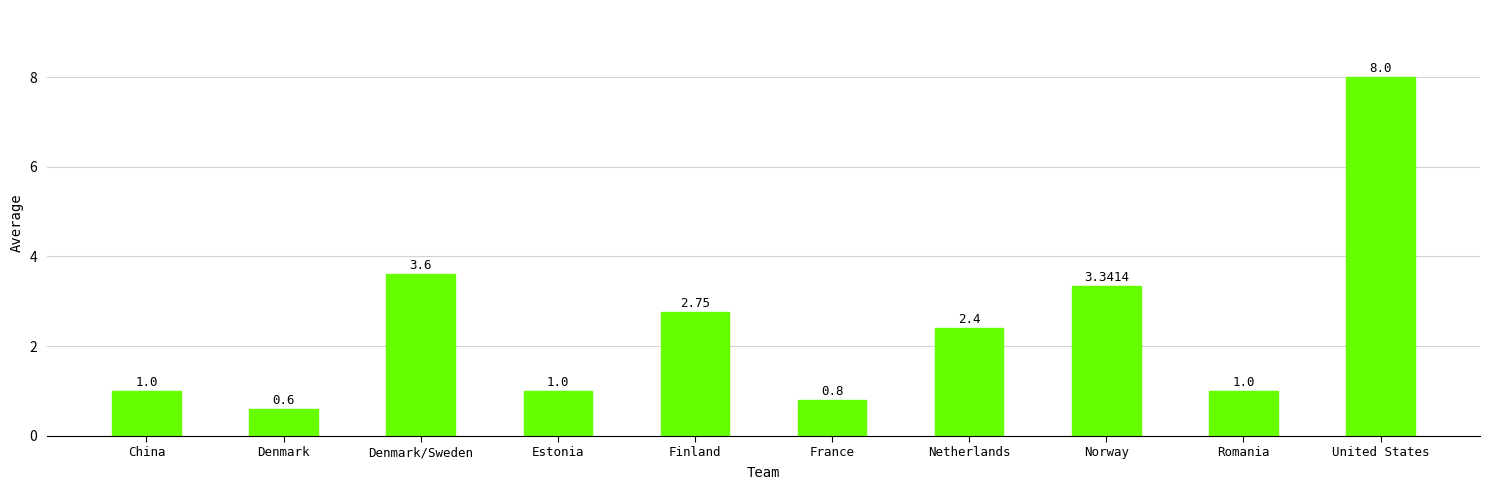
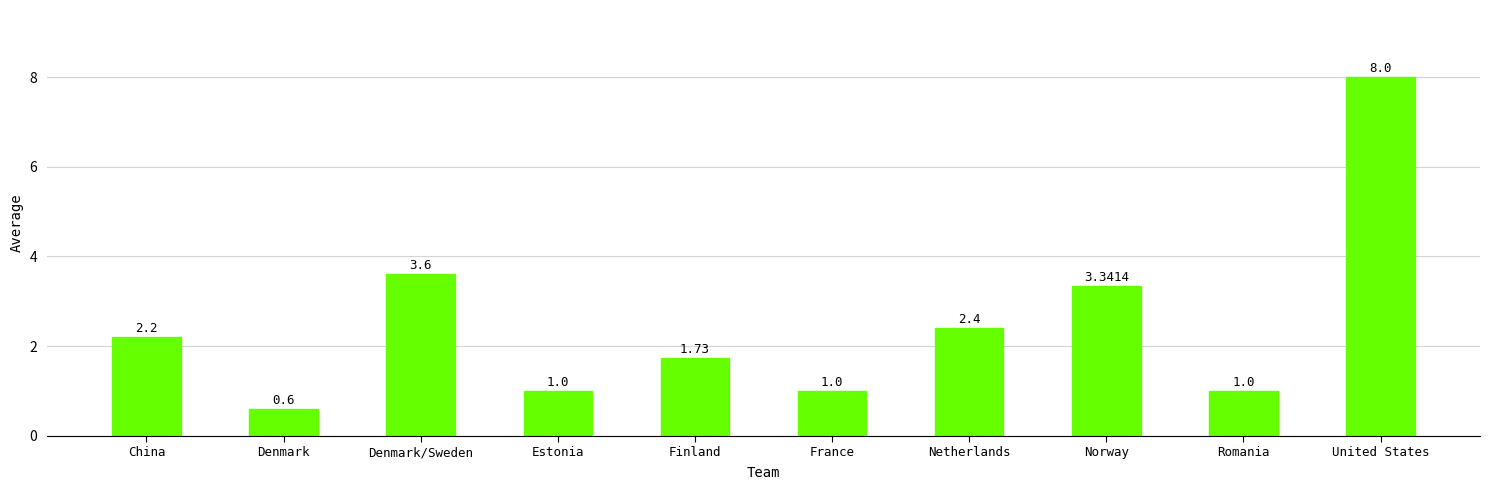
China: 1.0 -> 2.2
Finland: 2.75 -> 1.73
France: 0.8 -> 1.0
